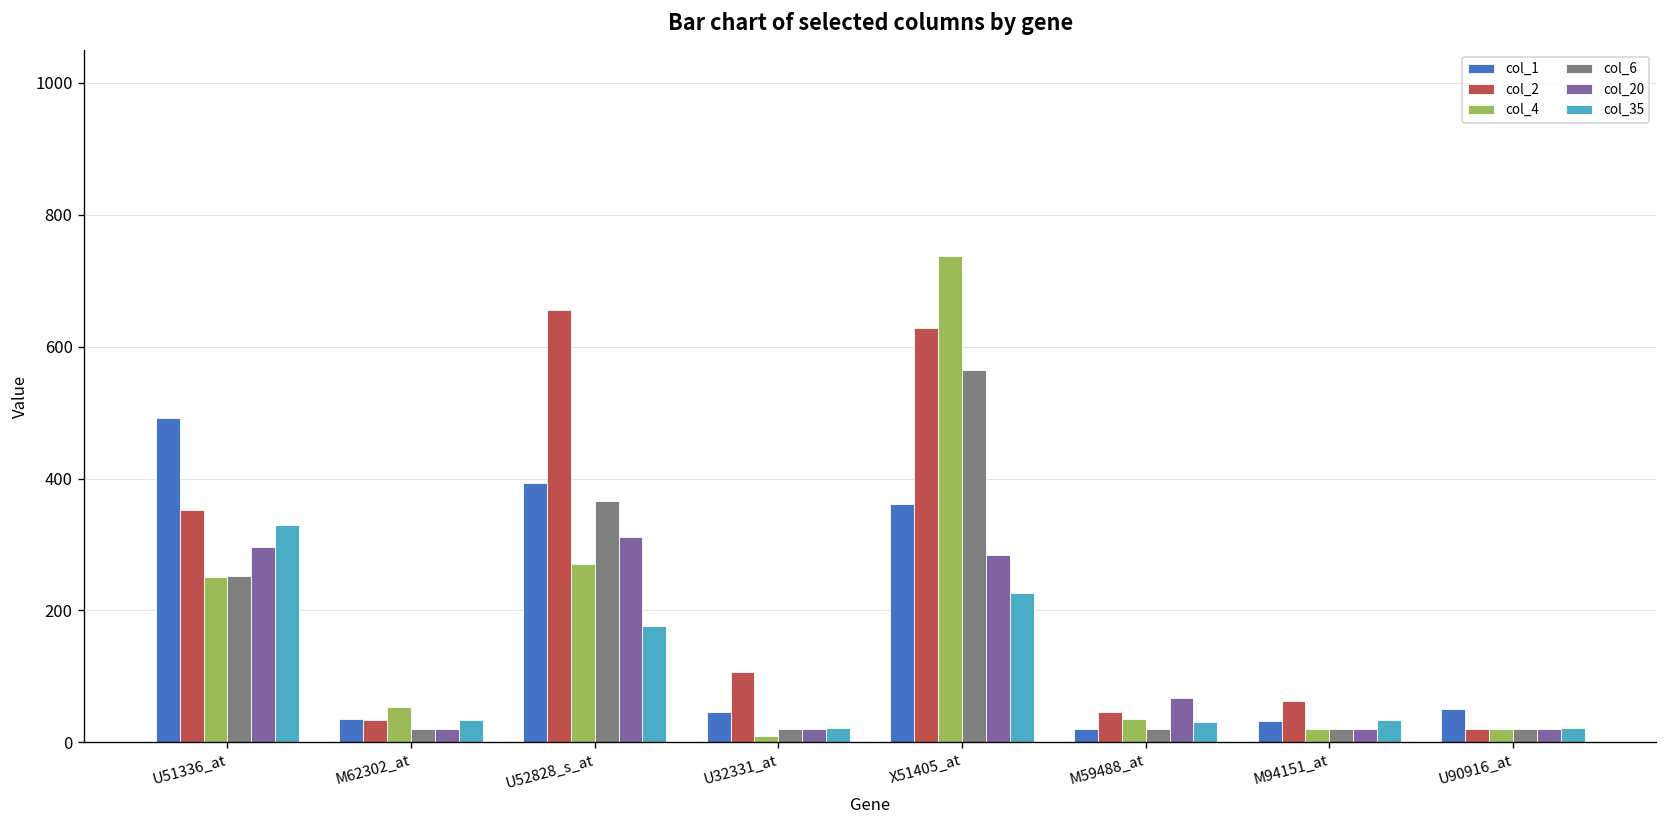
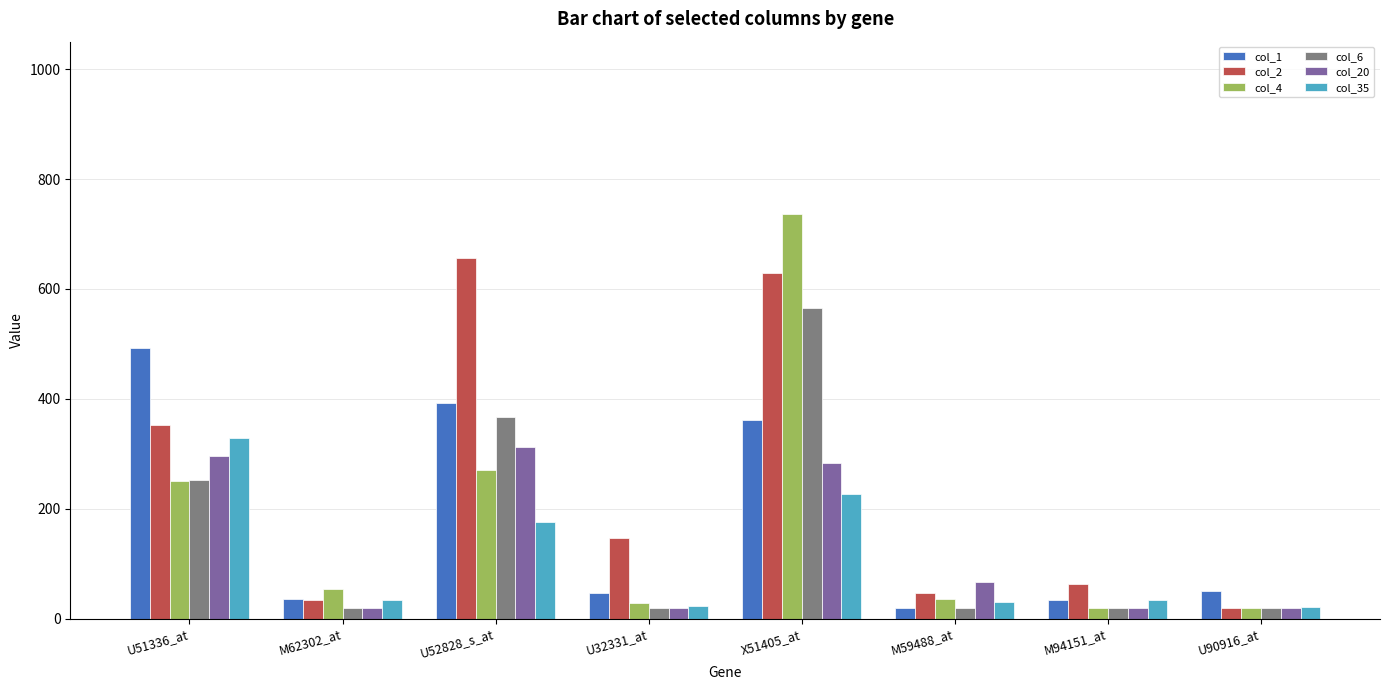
col_2, U32331_at: 110 -> 150
col_4, U32331_at: 10 -> 30
